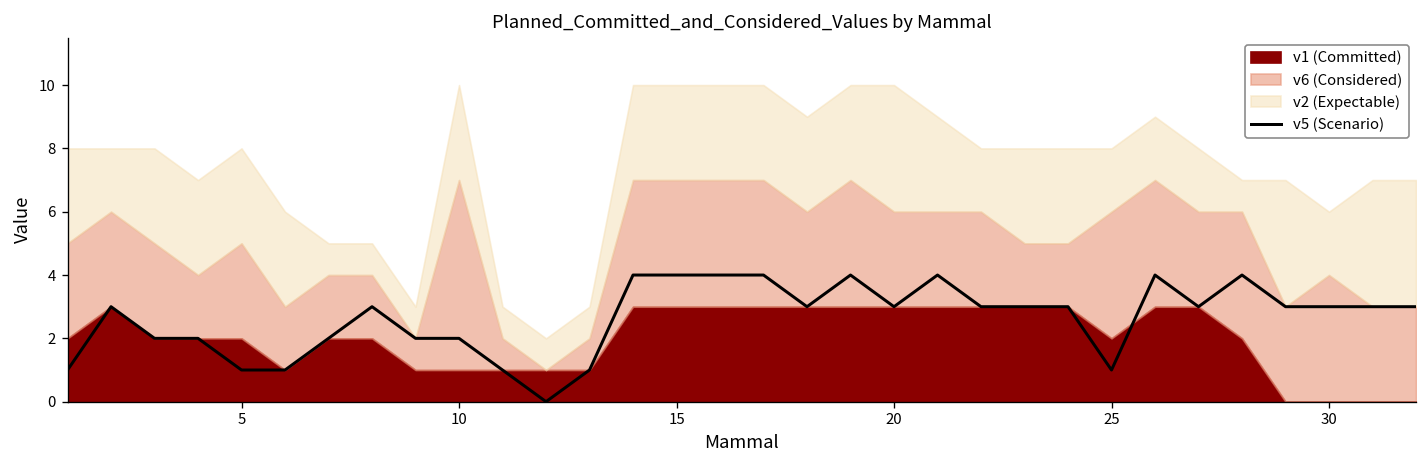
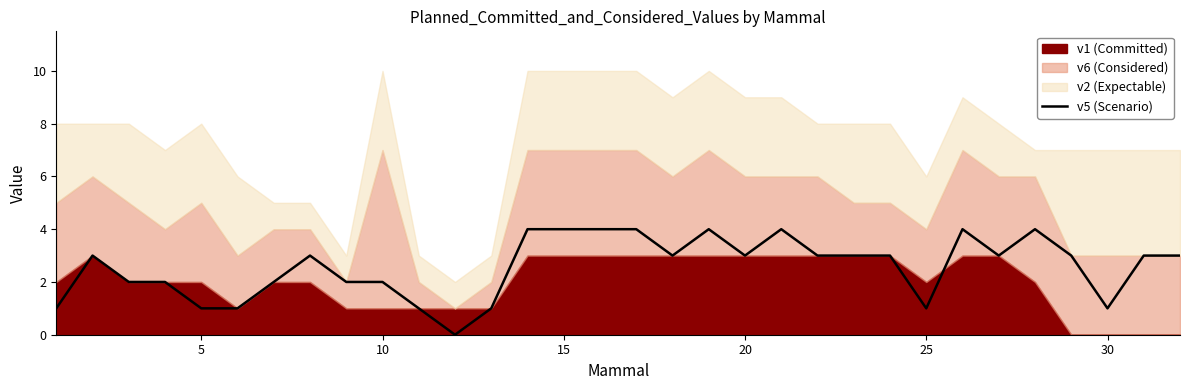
v2 (Expectable), 20: 4 -> 3
v6 (Considered), 25: 4 -> 2
v5 (Scenario), 30: 3 -> 1
v6 (Considered), 30: 4 -> 3
v2 (Expectable), 30: 2 -> 4
